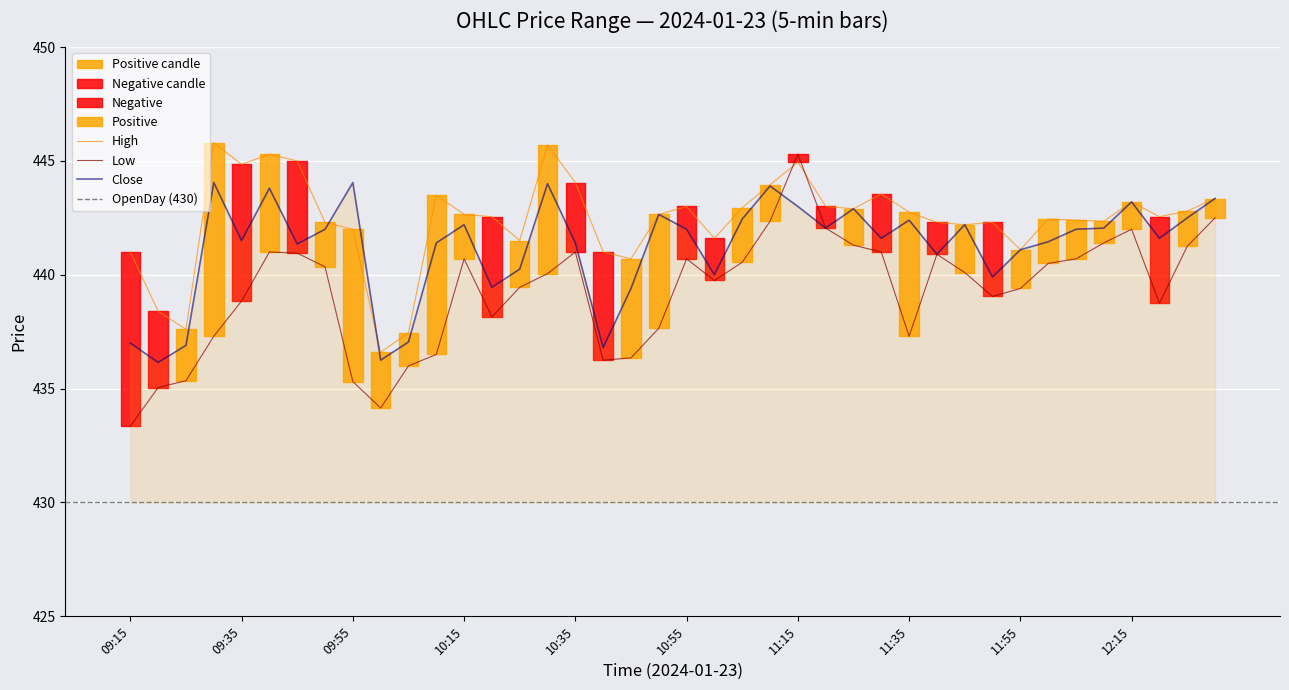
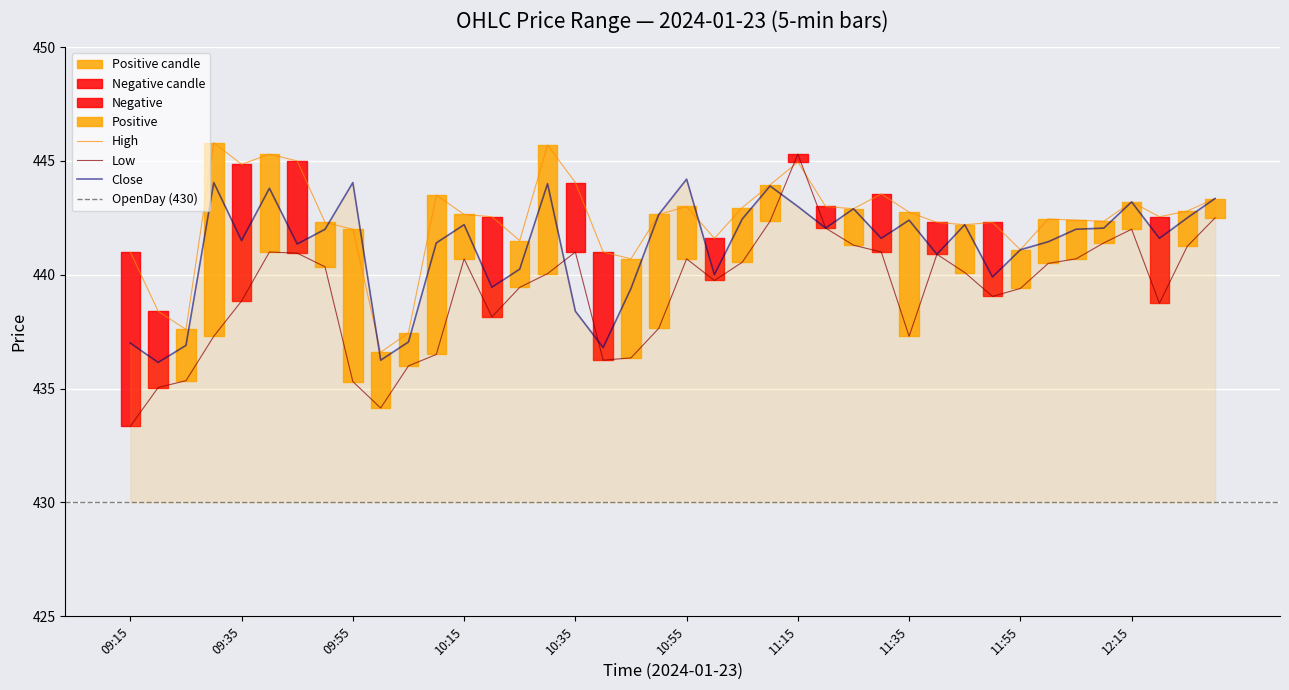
Close, 10:35: 441.4 -> 438.4
Close, 10:55: 442.0 -> 444.2
